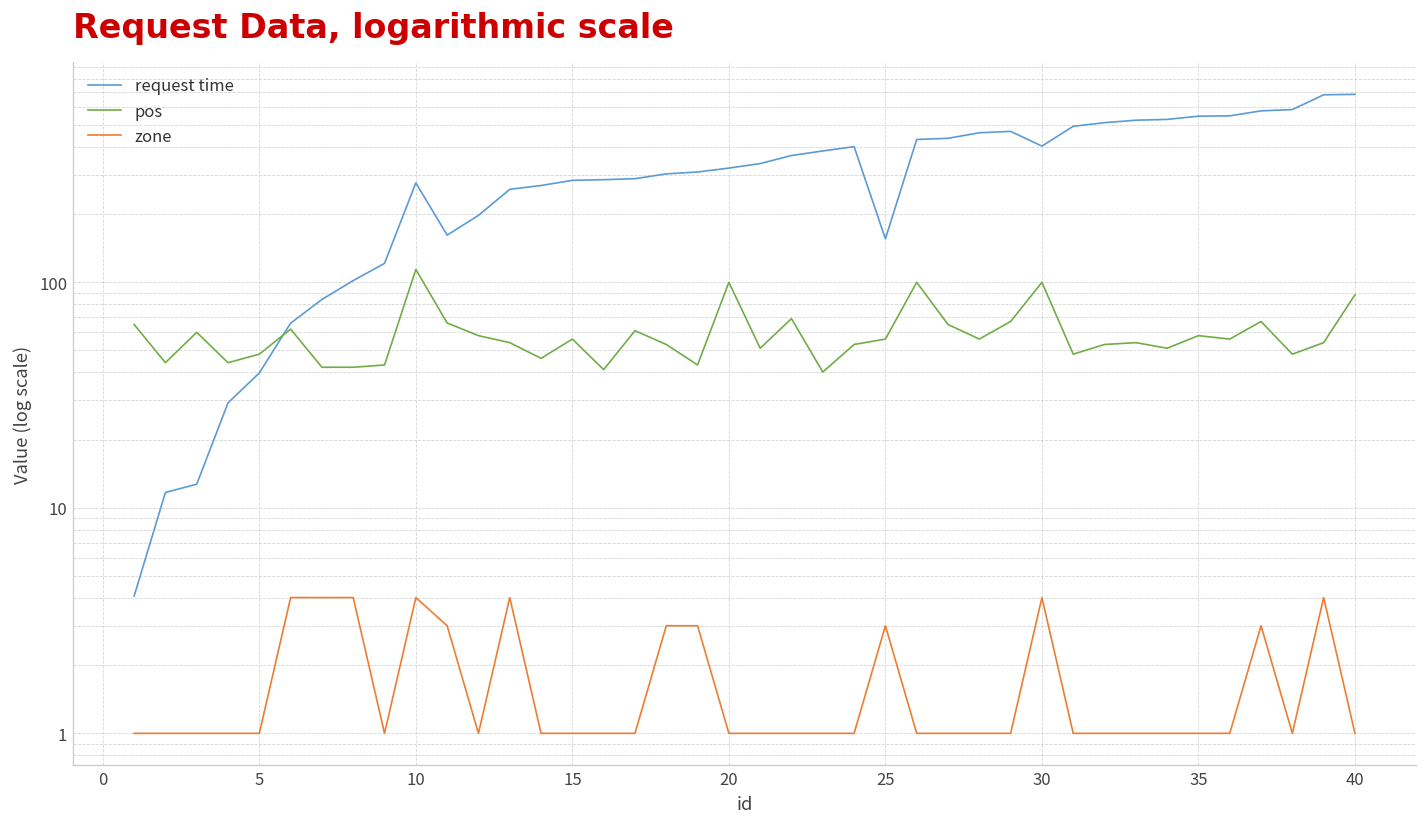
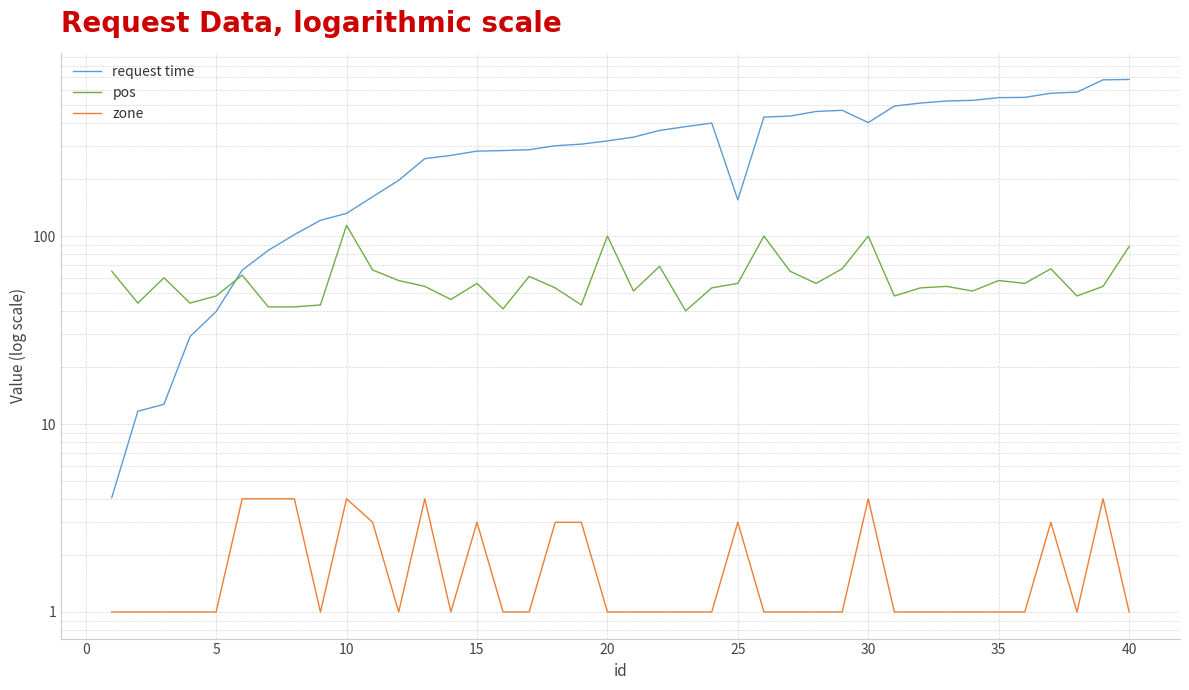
request time, 10: 280 -> 130
zone, 15: 1 -> 3
